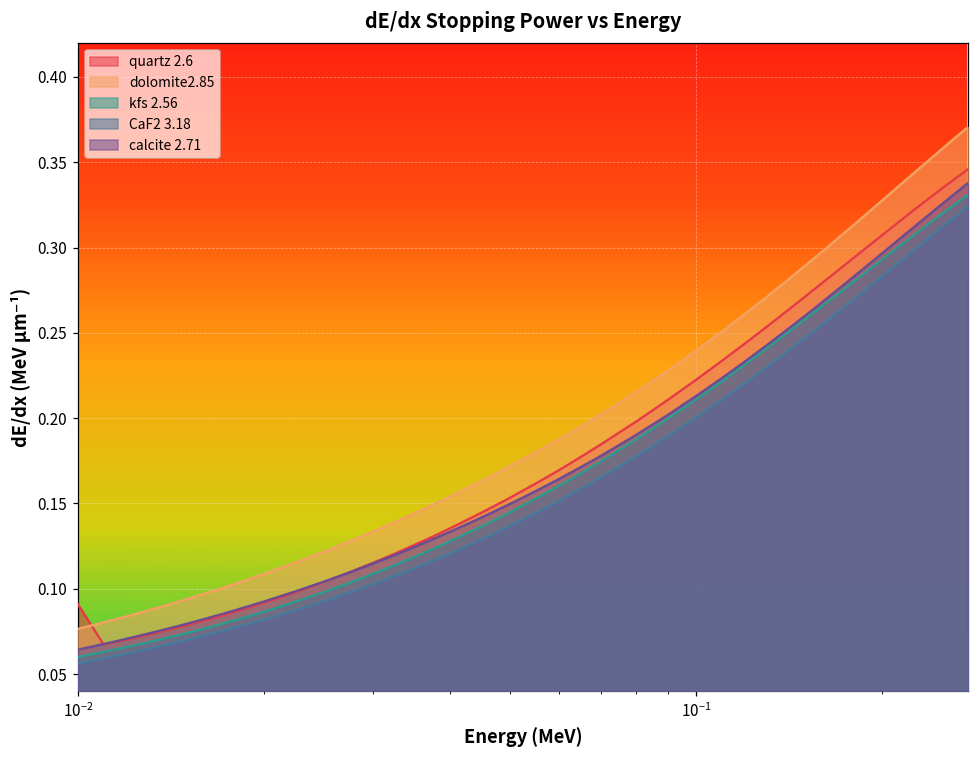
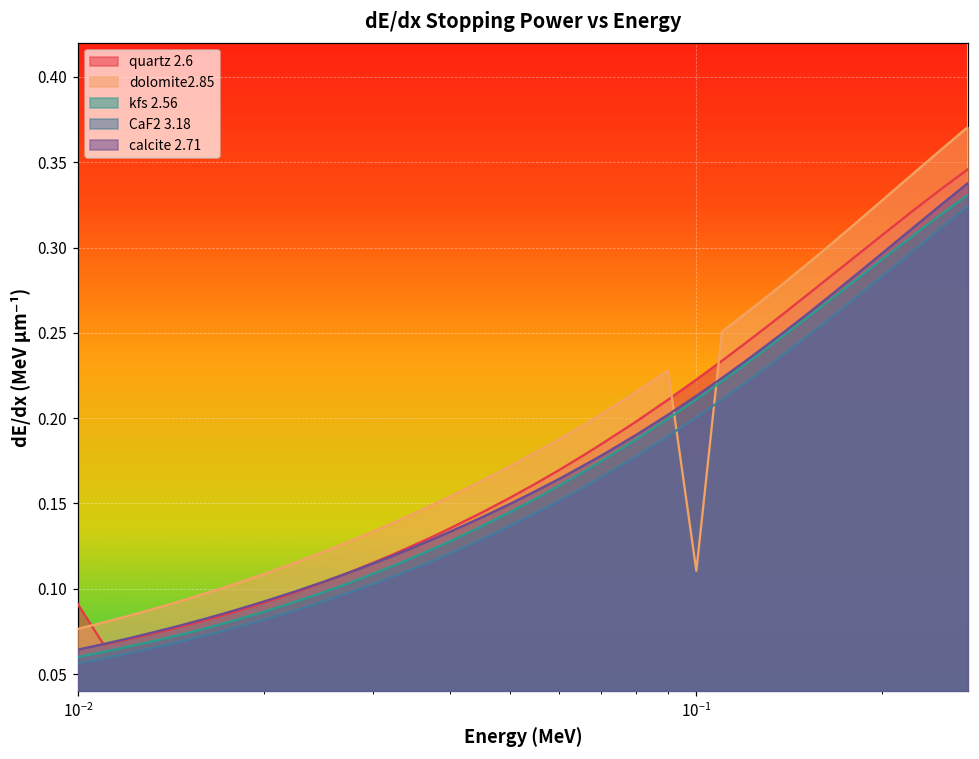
dolomite2.85, 10^-1: 0.240 -> 0.111
